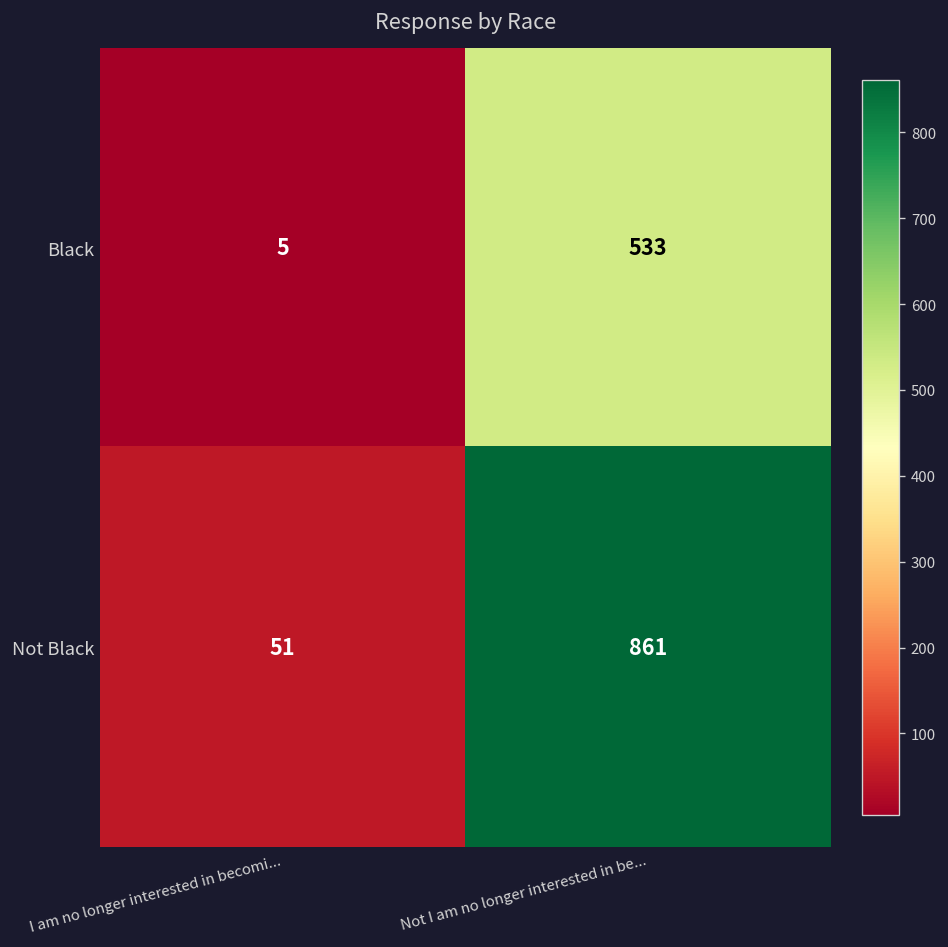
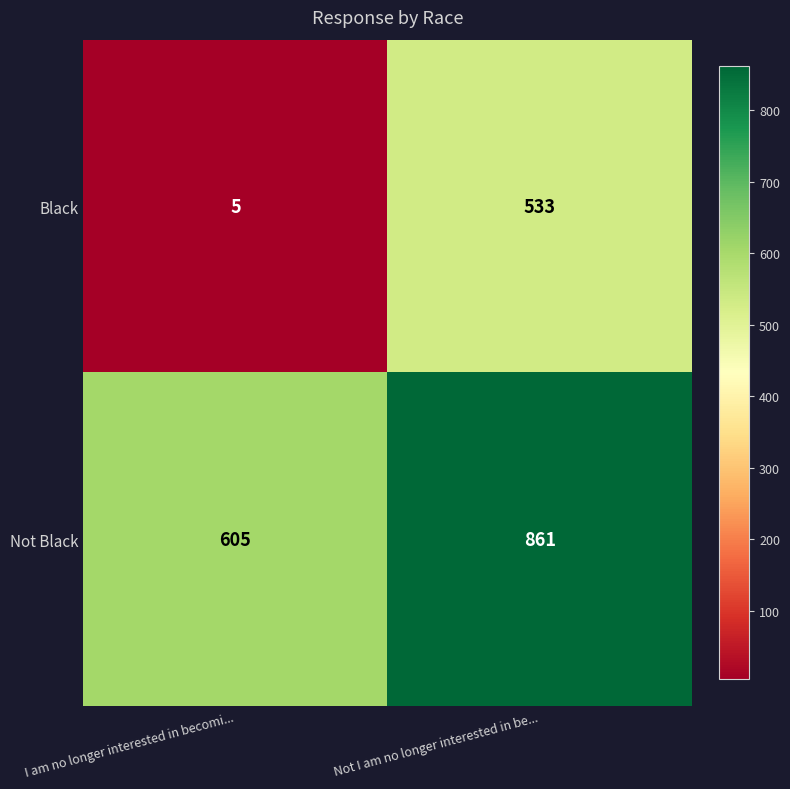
Not Black, I am no longer interested in becomi...: 51 -> 605
